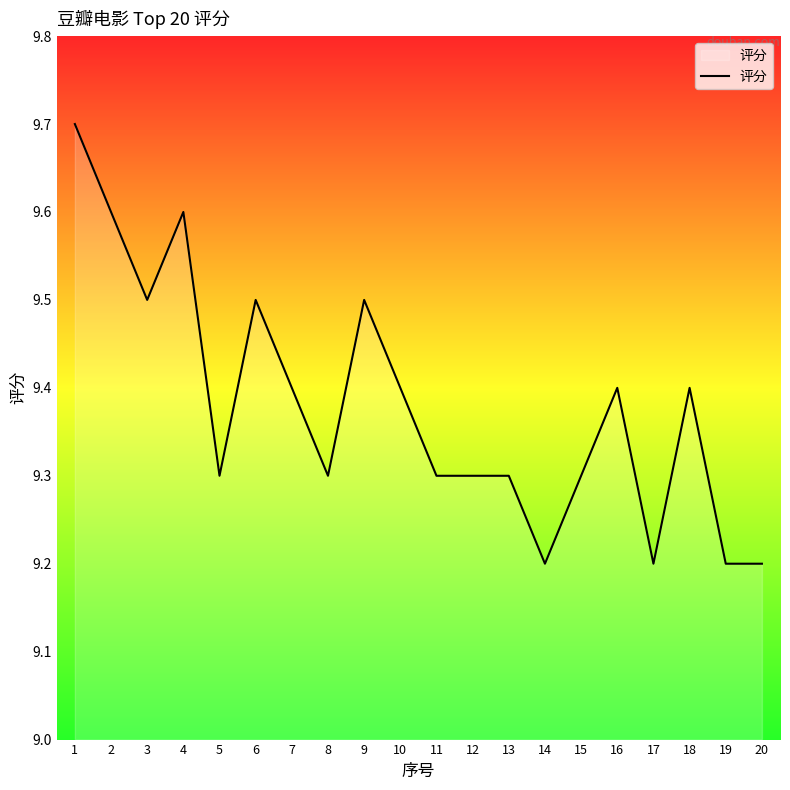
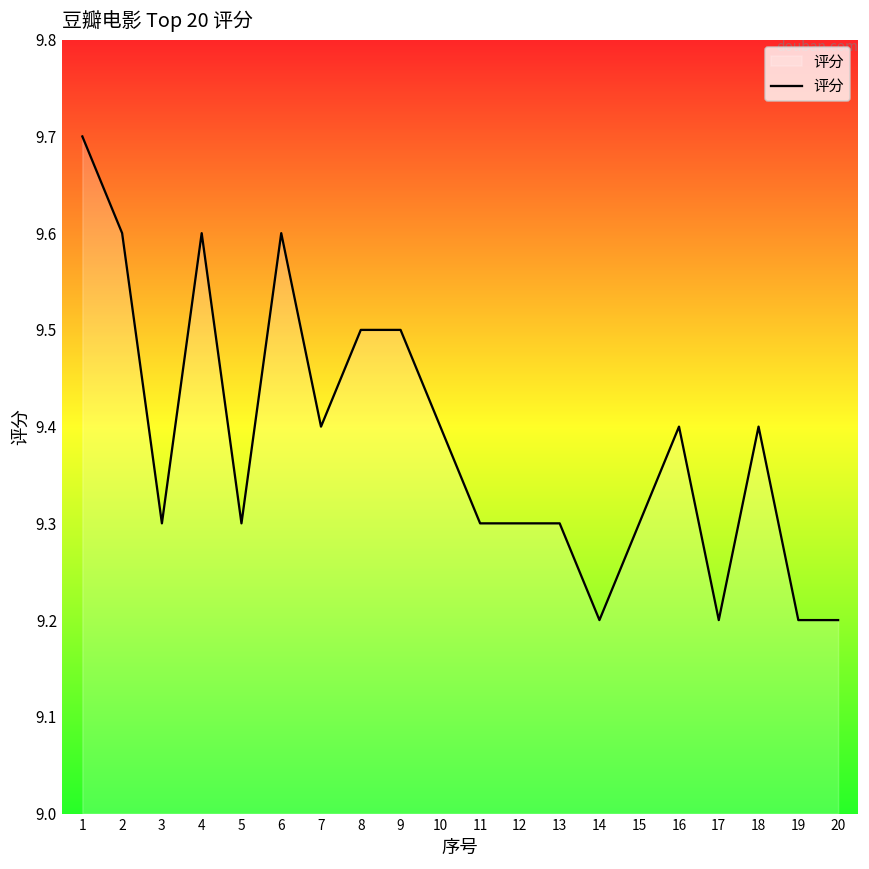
3: 9.5 -> 9.3
6: 9.5 -> 9.6
8: 9.3 -> 9.5
